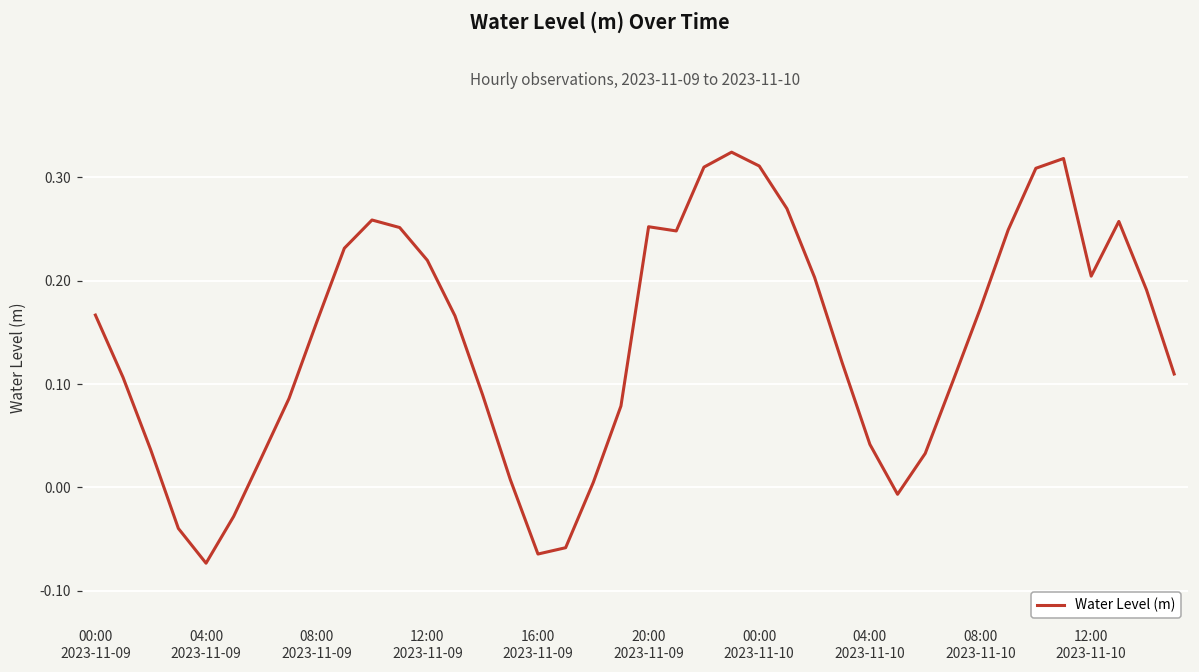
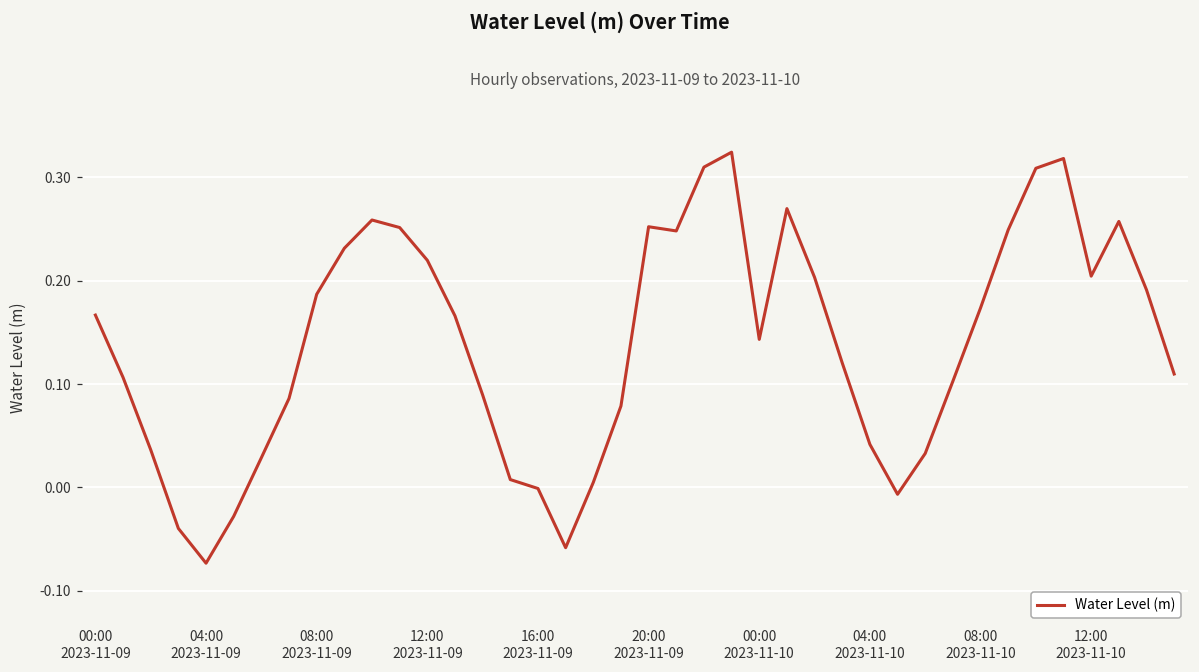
08:00 2023-11-09: 0.16 -> 0.19
16:00 2023-11-09: -0.06 -> 0.00
00:00 2023-11-10: 0.31 -> 0.14
